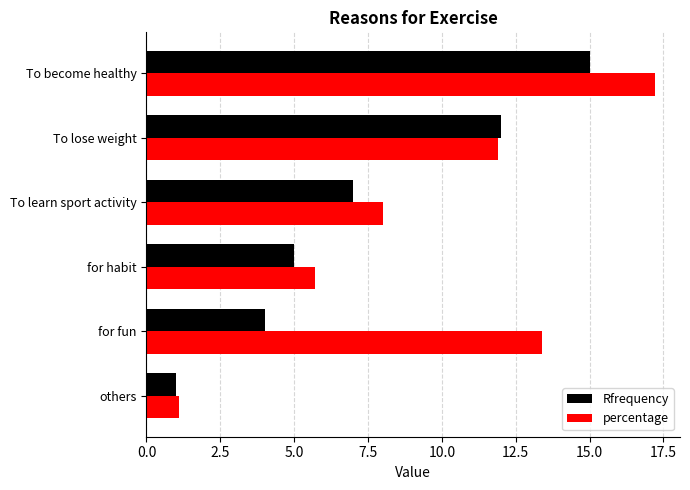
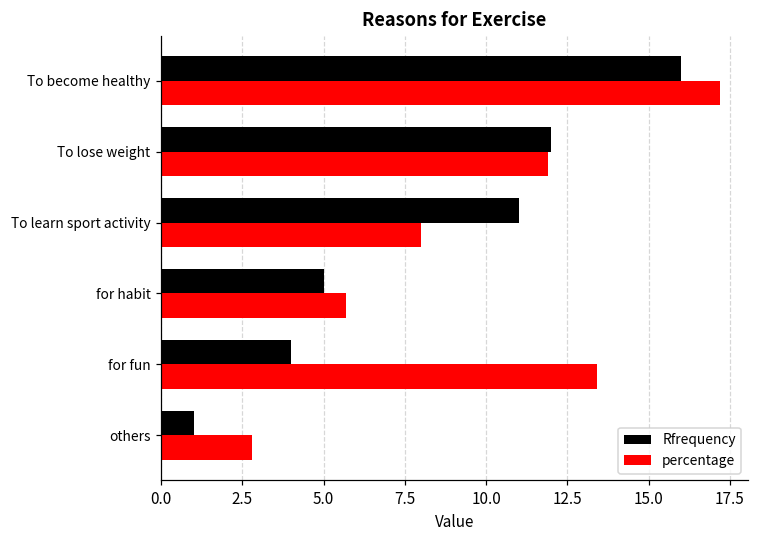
Rfrequency, To become healthy: 15 -> 16
Rfrequency, To learn sport activity: 7 -> 11
percentage, others: 1.1 -> 2.8
